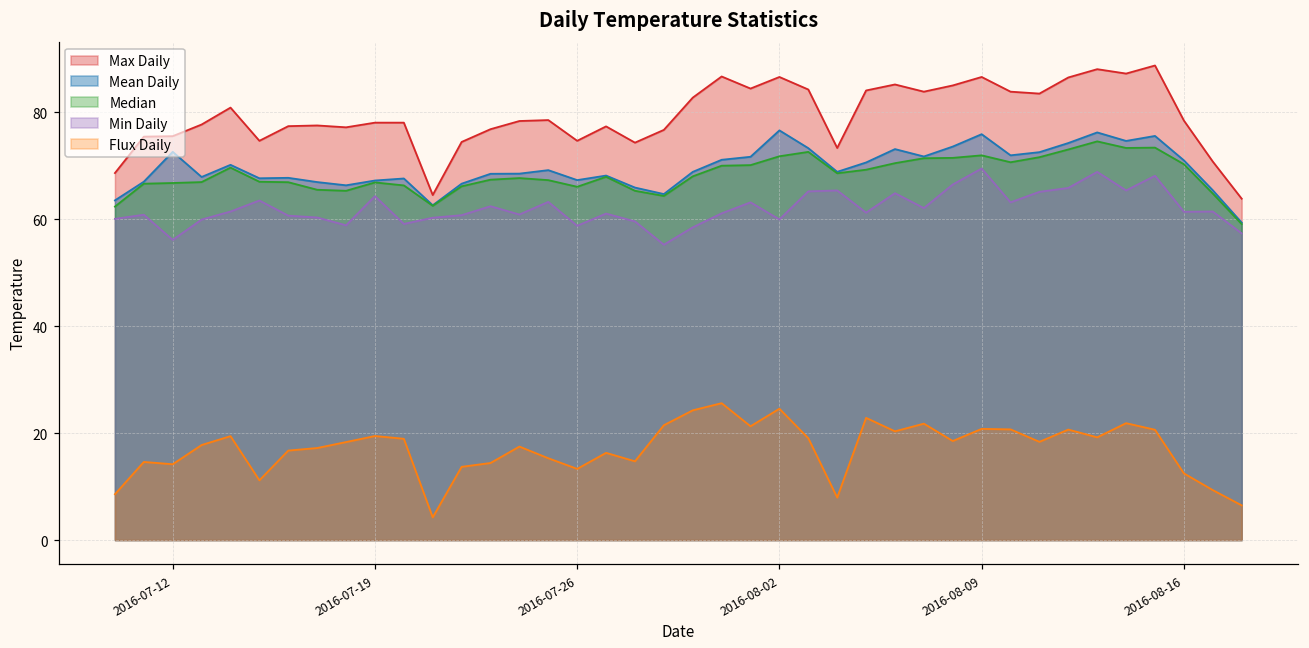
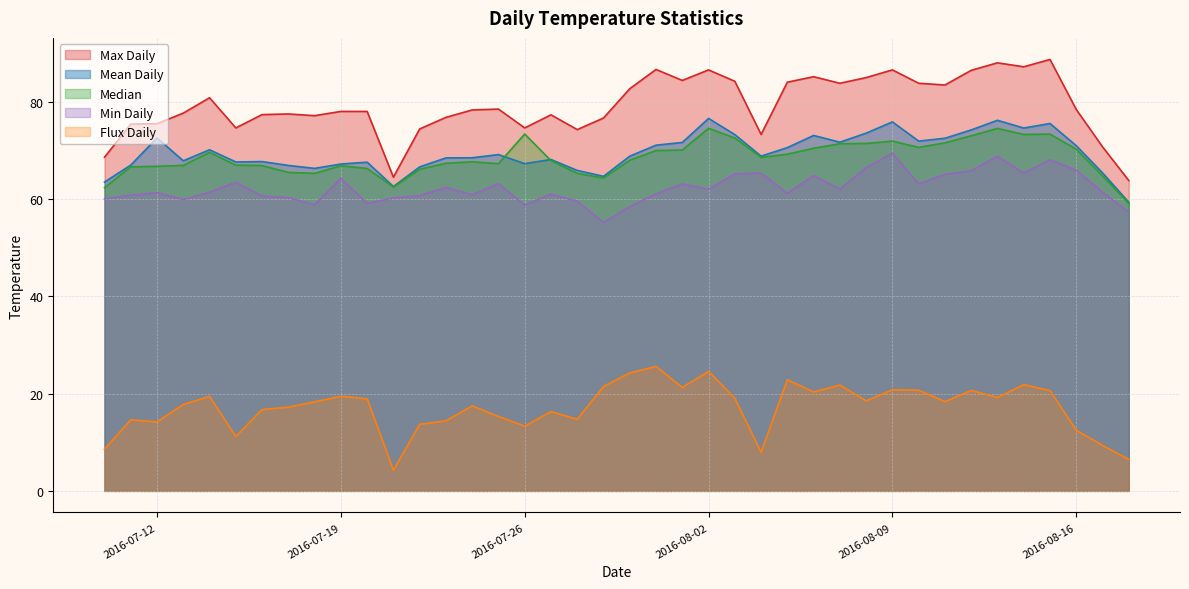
Min Daily, 2016-07-12: 56 -> 61
Median, 2016-07-26: 66 -> 73
Median, 2016-08-02: 72 -> 75
Min Daily, 2016-08-02: 60 -> 62
Min Daily, 2016-08-16: 61 -> 66
